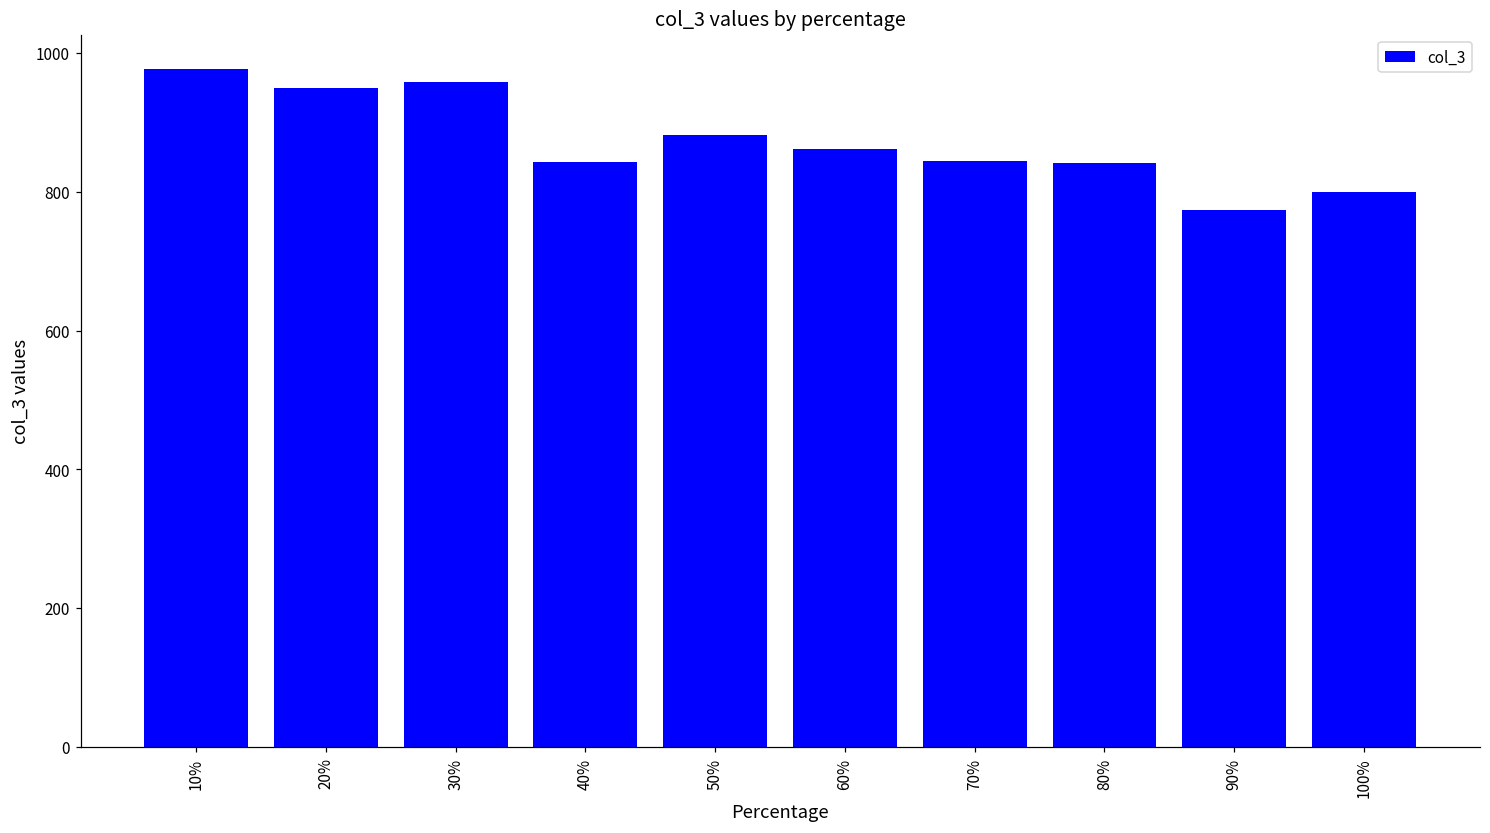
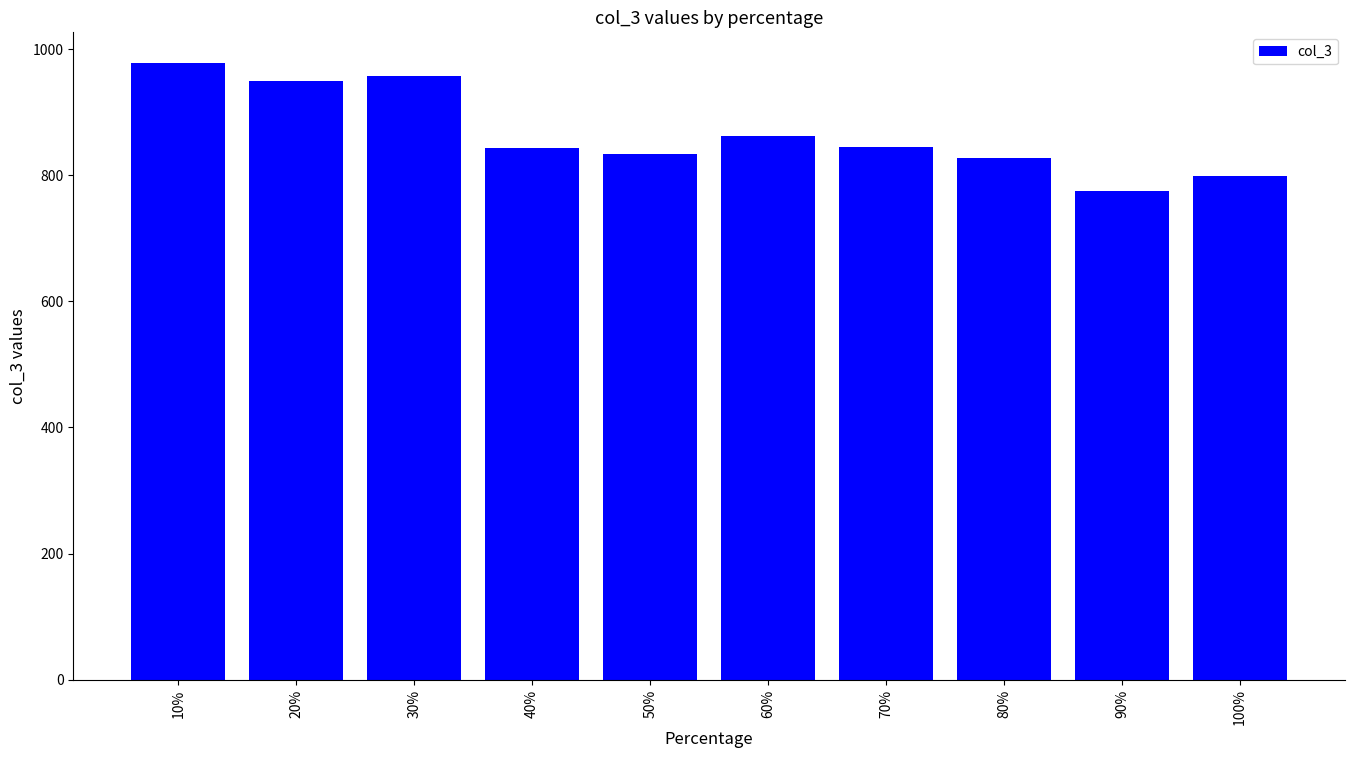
50%: 880 -> 830
80%: 840 -> 830
